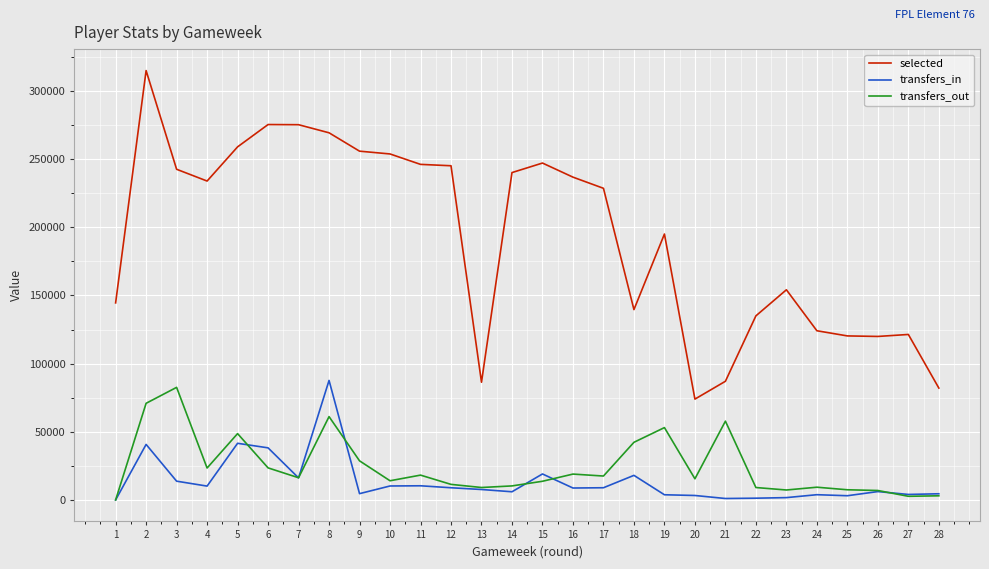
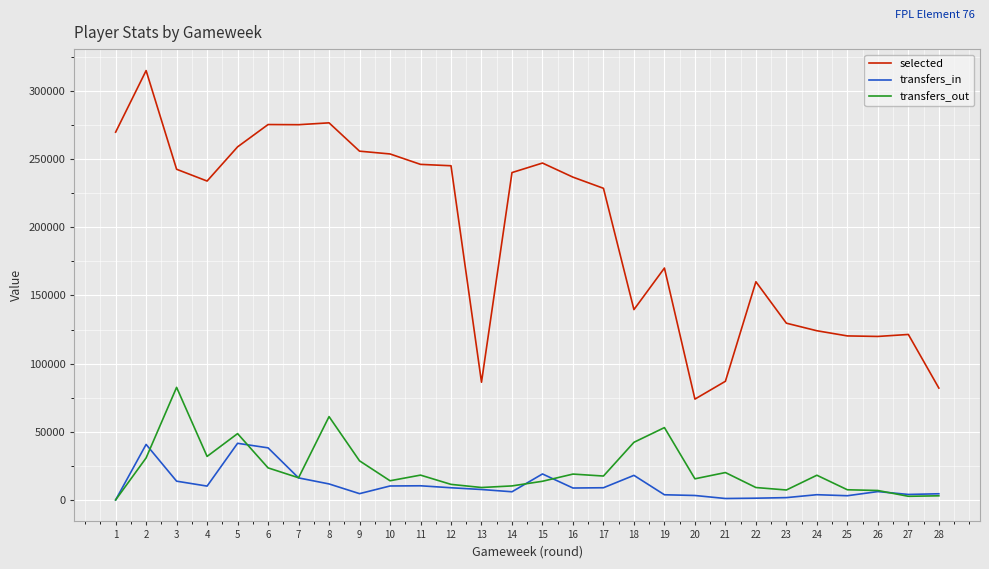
selected, 1: 145000 -> 270000
transfers_out, 2: 71000 -> 31000
transfers_out, 4: 23000 -> 32000
selected, 8: 269000 -> 277000
transfers_in, 8: 88000 -> 12000
selected, 19: 195000 -> 170000
transfers_out, 21: 58000 -> 20000
selected, 22: 135000 -> 160000
selected, 23: 154000 -> 130000
transfers_out, 24: 9000 -> 18000
